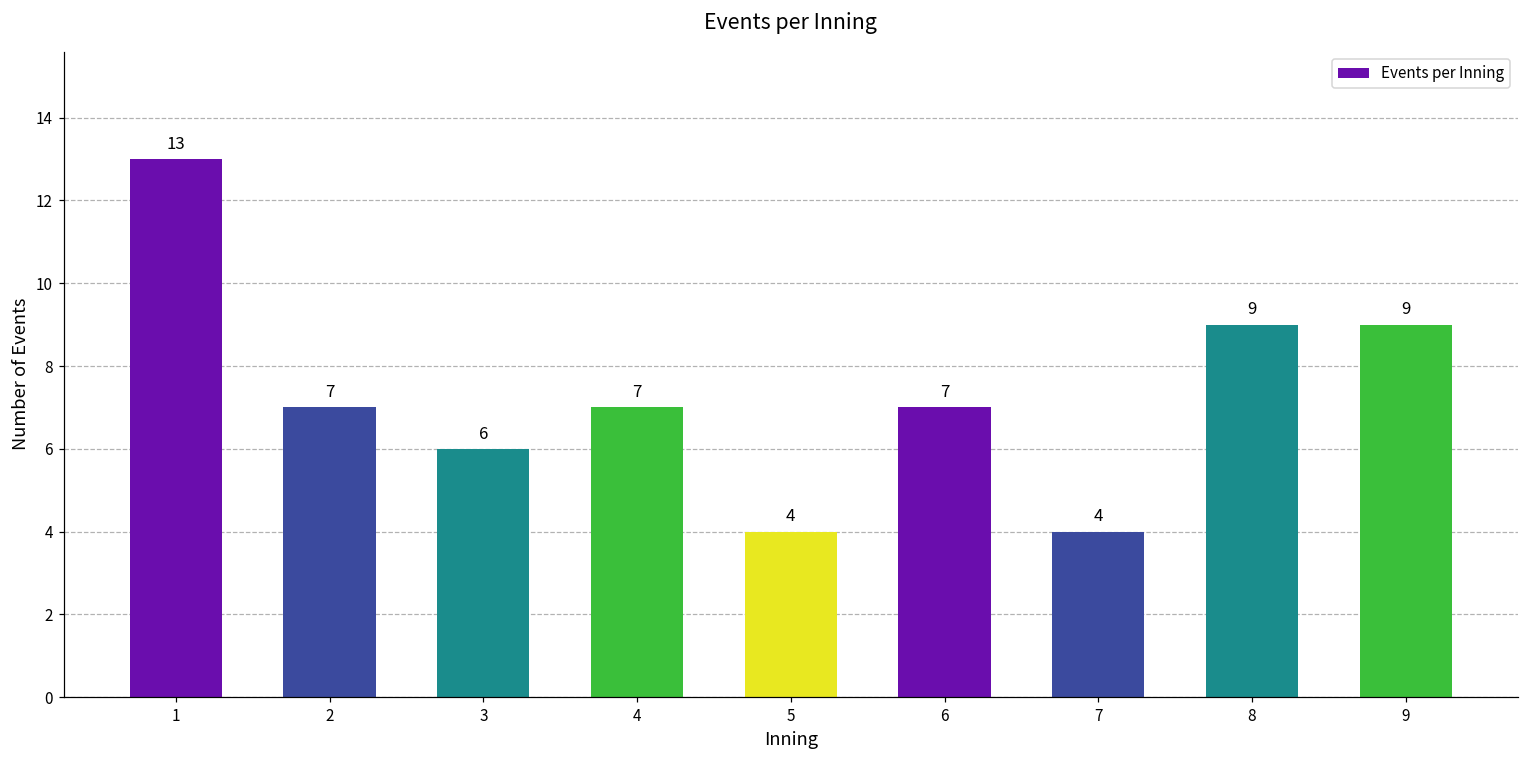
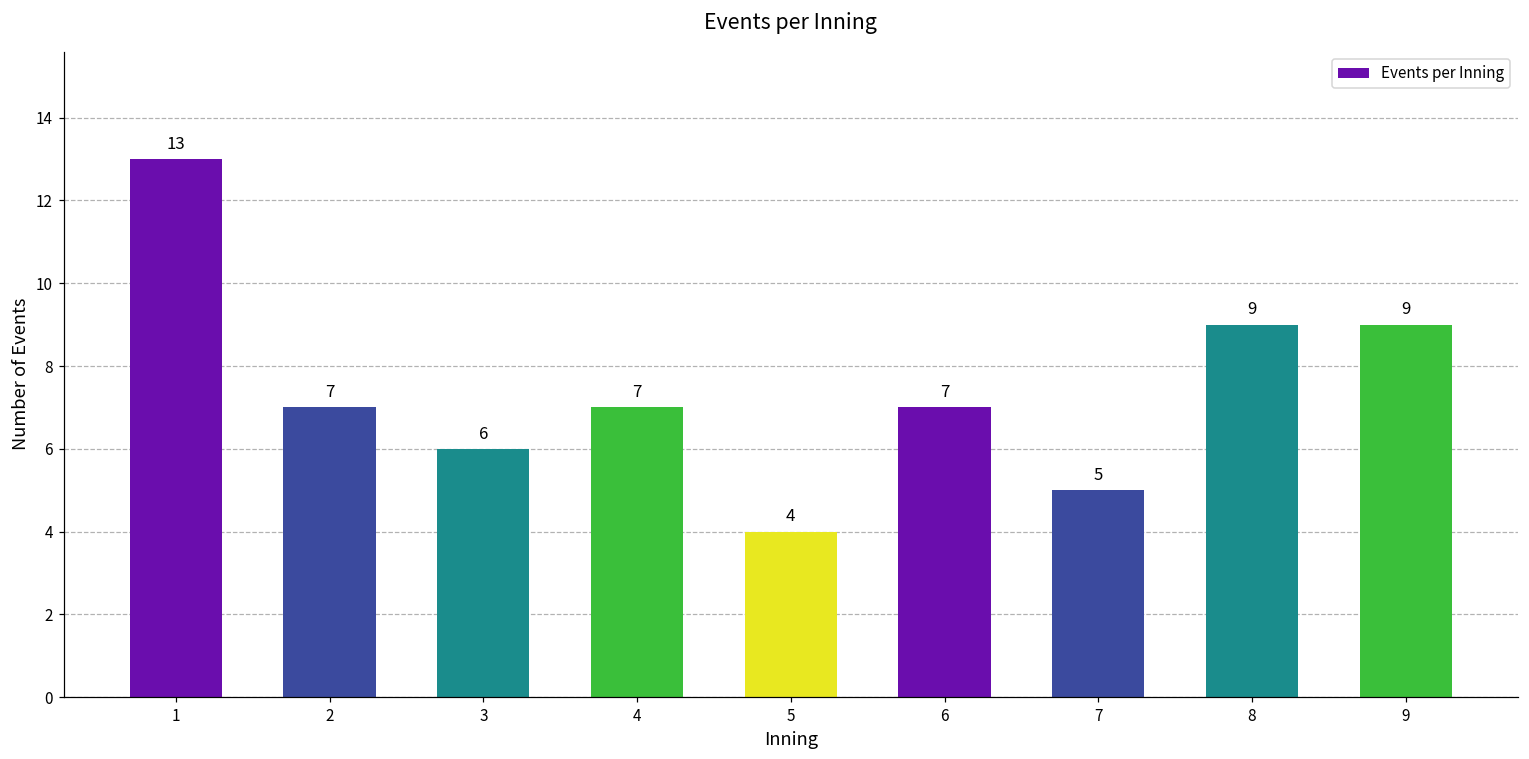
7: 4 -> 5
